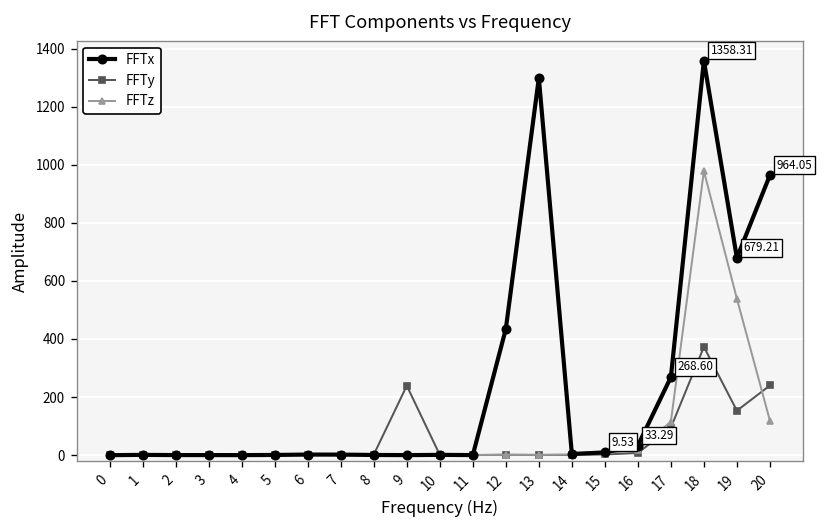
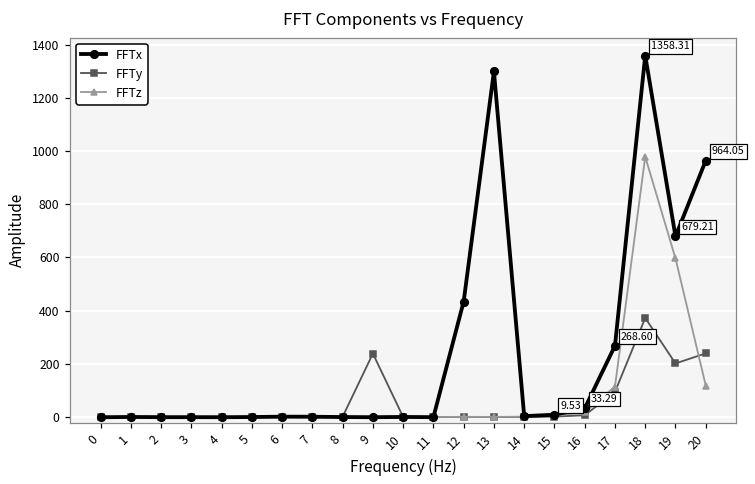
FFTy, 19: 150 -> 200
FFTz, 19: 540 -> 600
